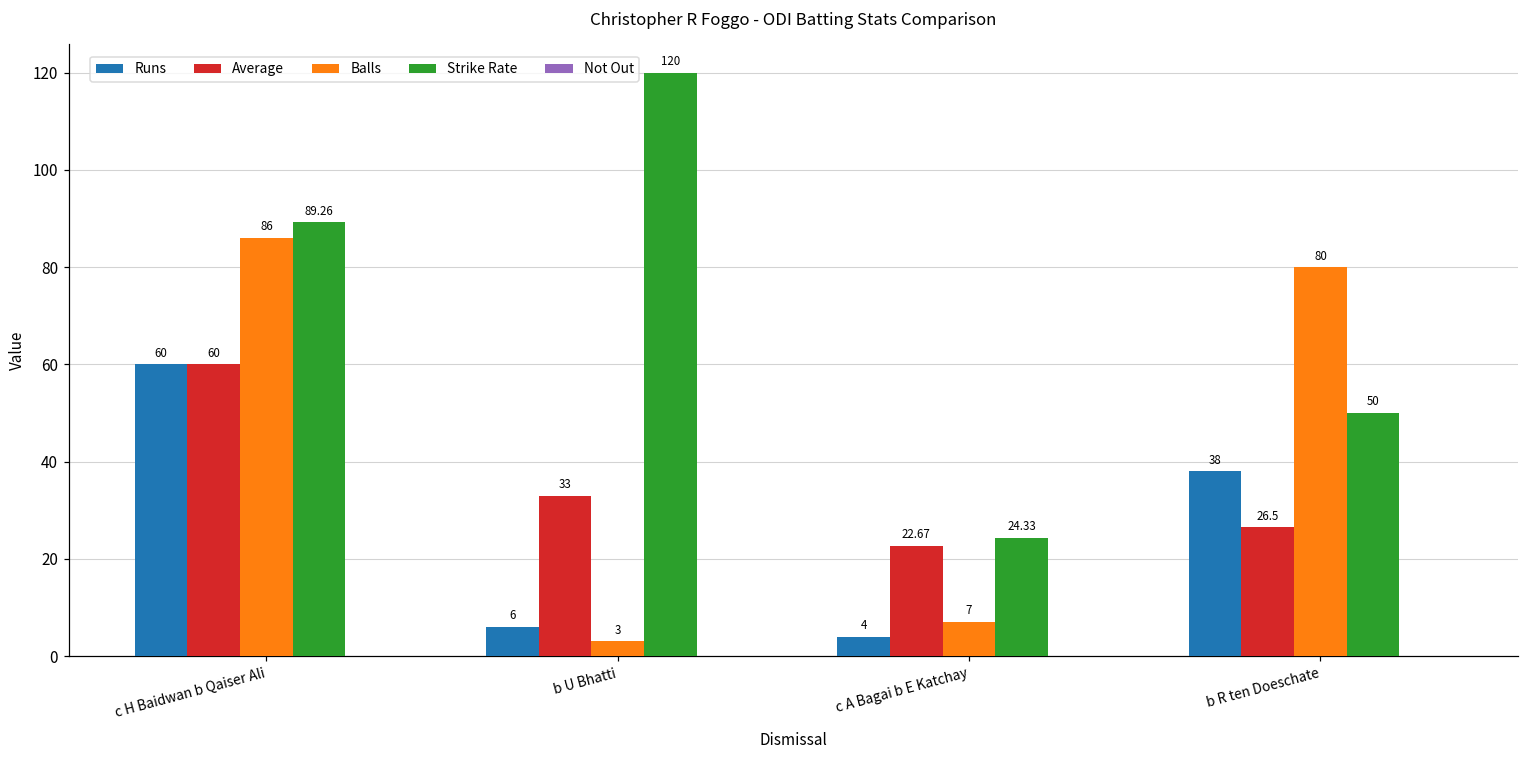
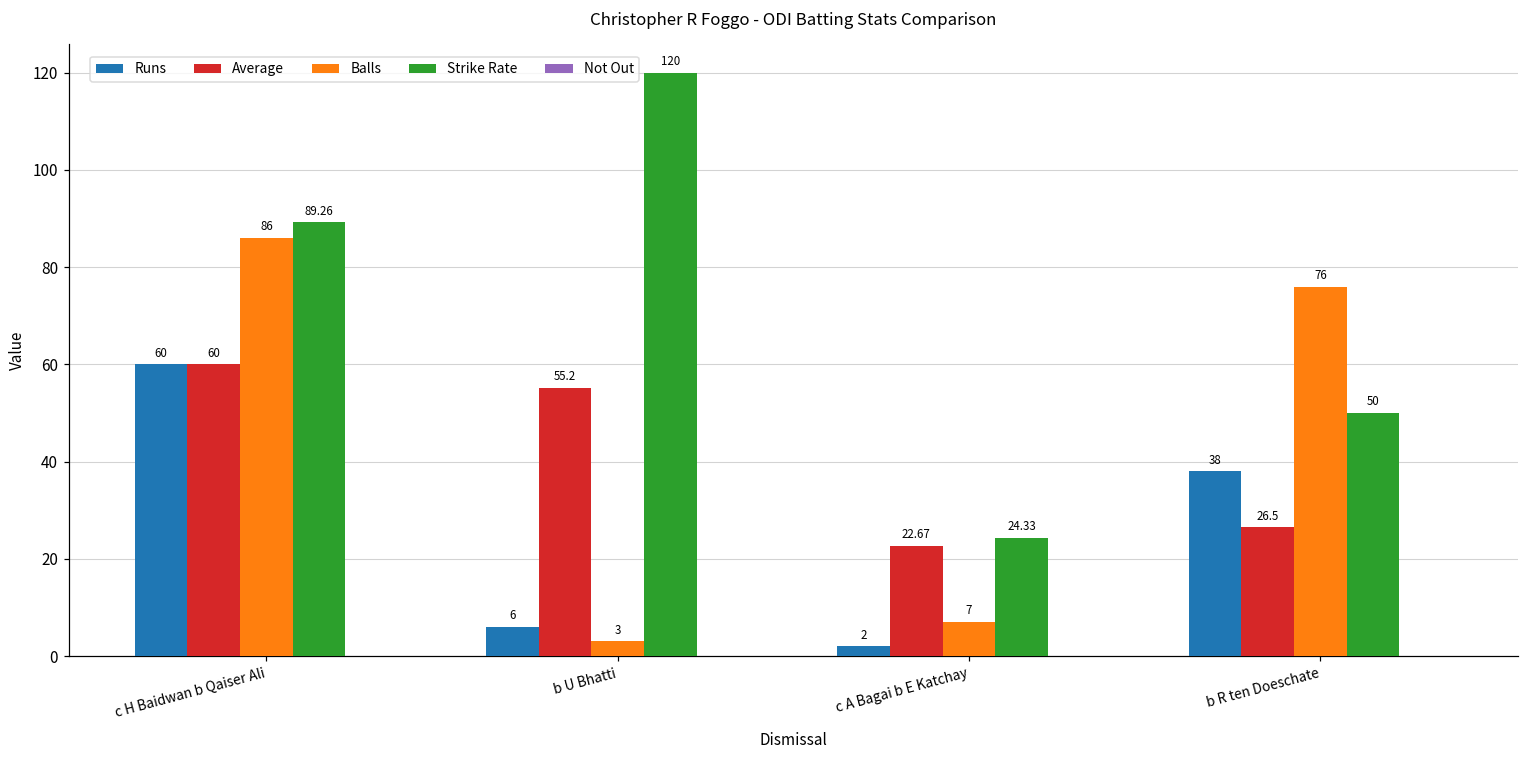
Average, b U Bhatti: 33 -> 55.2
Runs, c A Bagai b E Katchay: 4 -> 2
Balls, b R ten Doeschate: 80 -> 76
